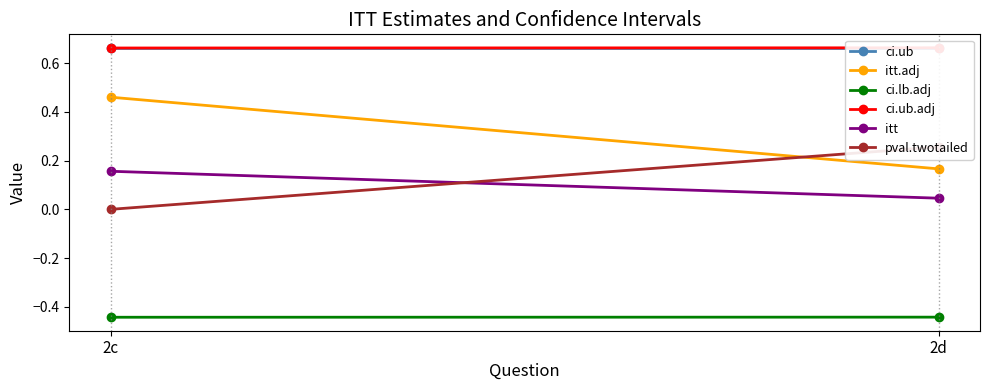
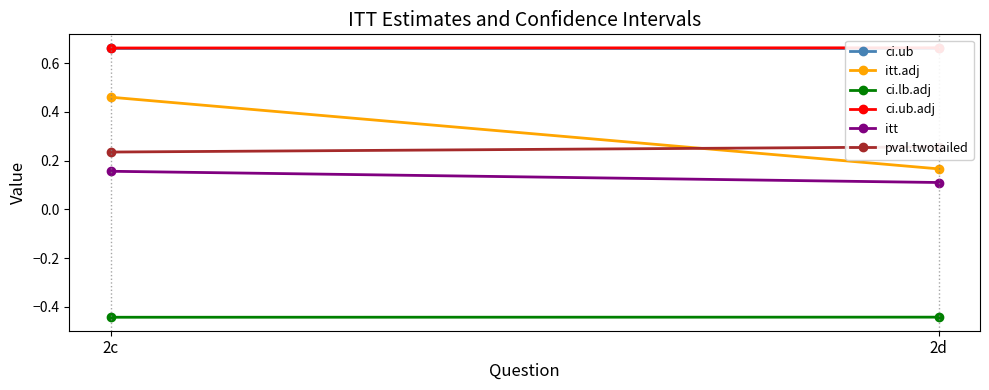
pval.twotailed, 2c: 0.00 -> 0.24
itt, 2d: 0.05 -> 0.11
